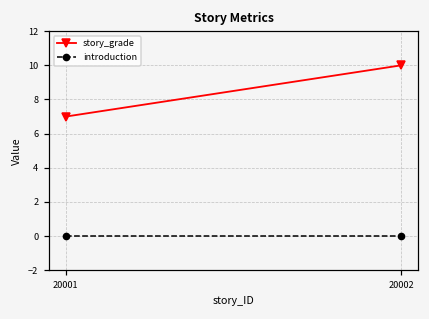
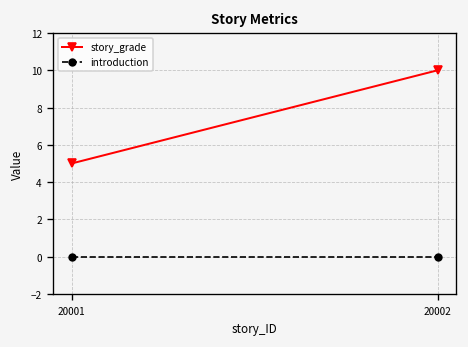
story_grade, 20001: 7 -> 5
